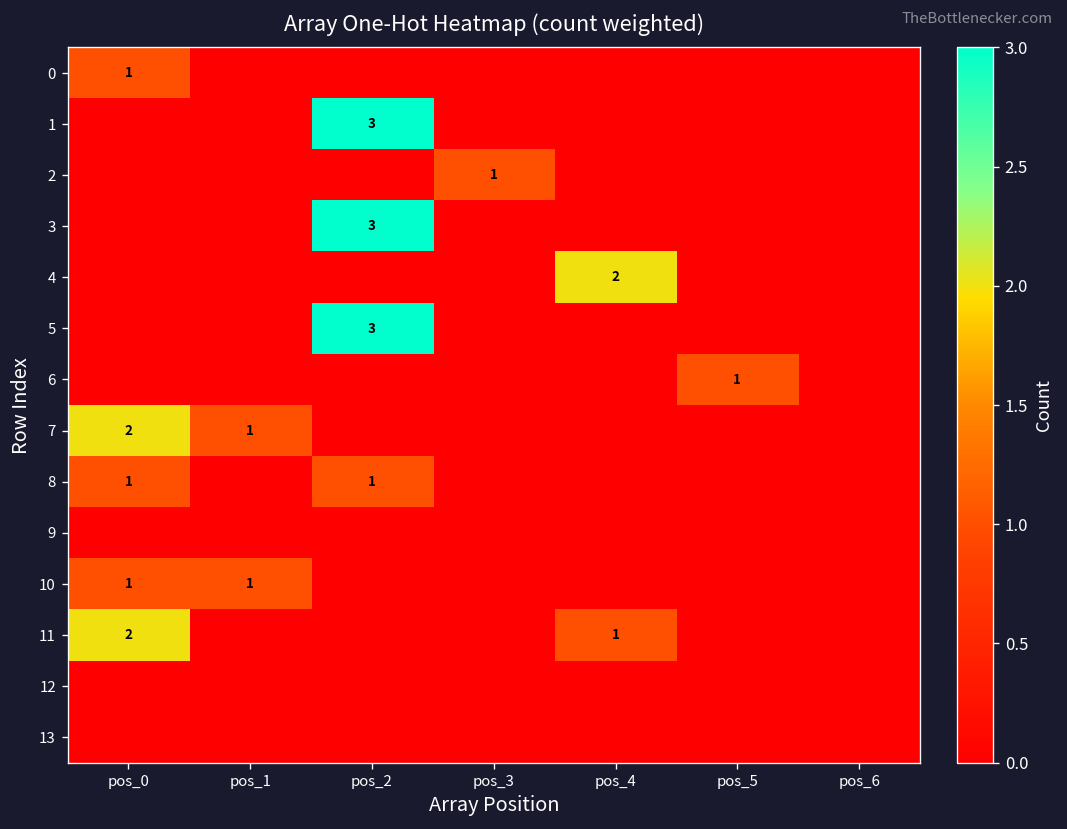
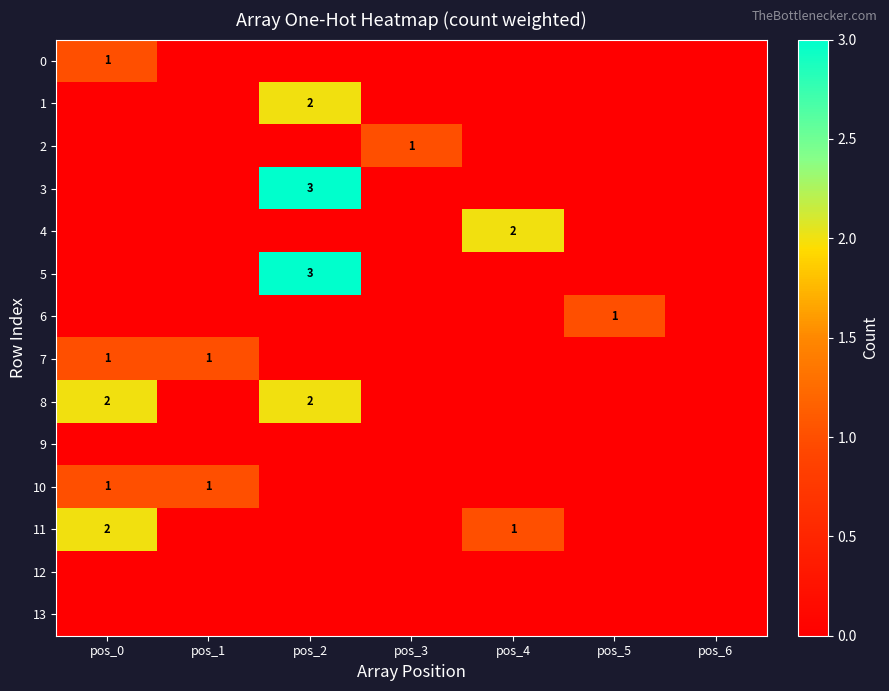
1, pos_2: 3 -> 2
7, pos_0: 2 -> 1
8, pos_0: 1 -> 2
8, pos_2: 1 -> 2
